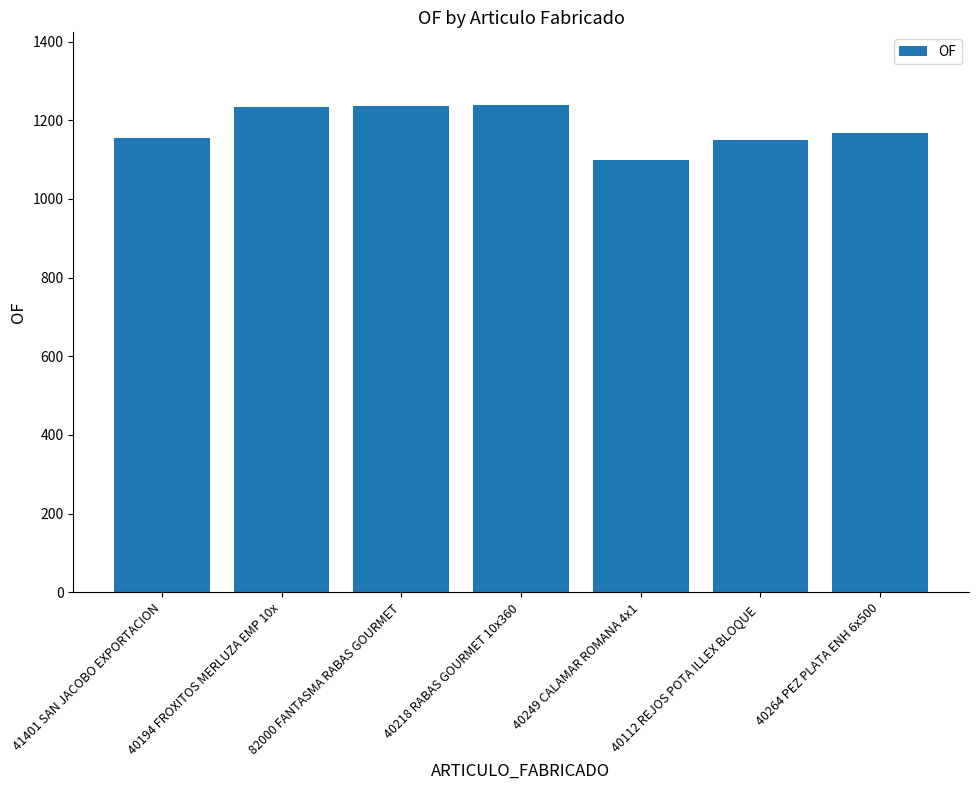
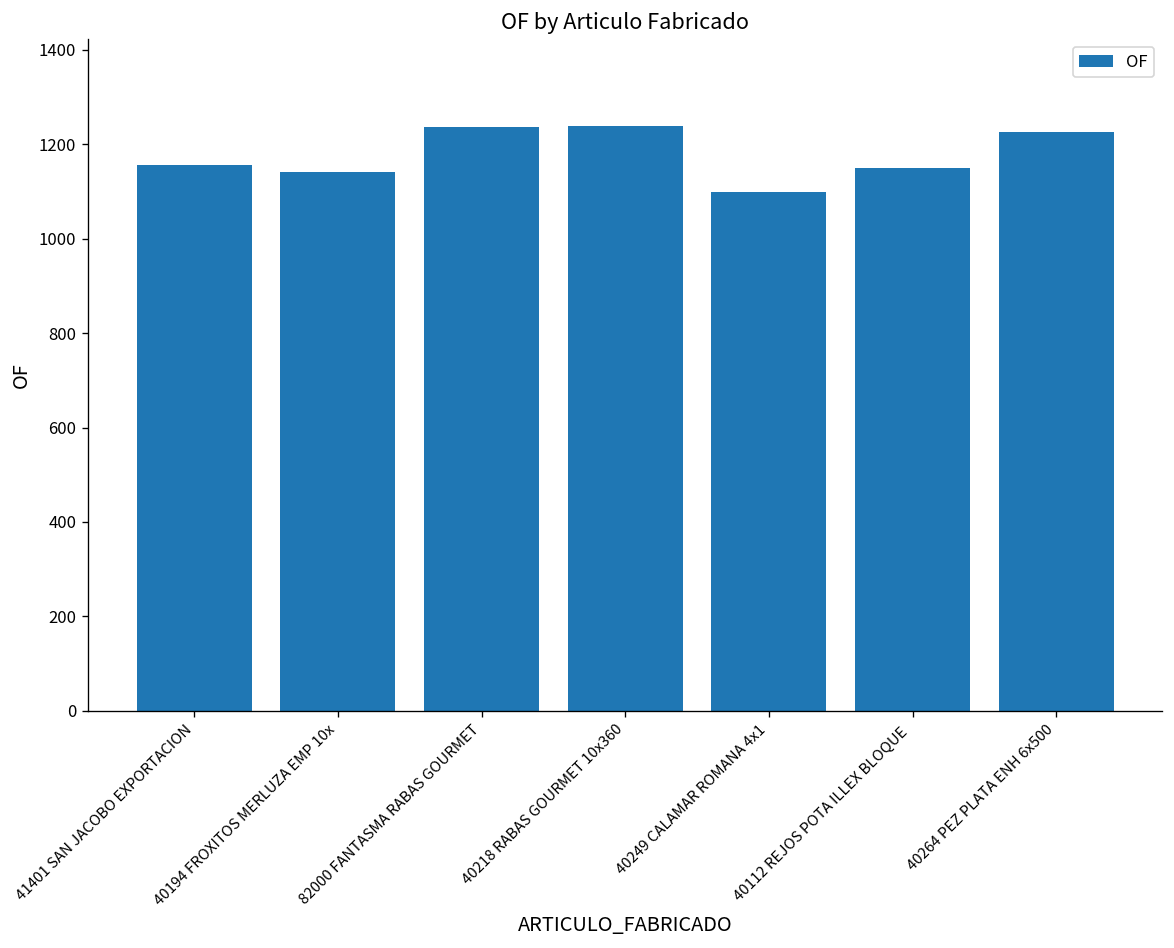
40194 FROXITOS MERLUZA EMP 10x: 1230 -> 1140
40264 PEZ PLATA ENH 6x500: 1170 -> 1230
